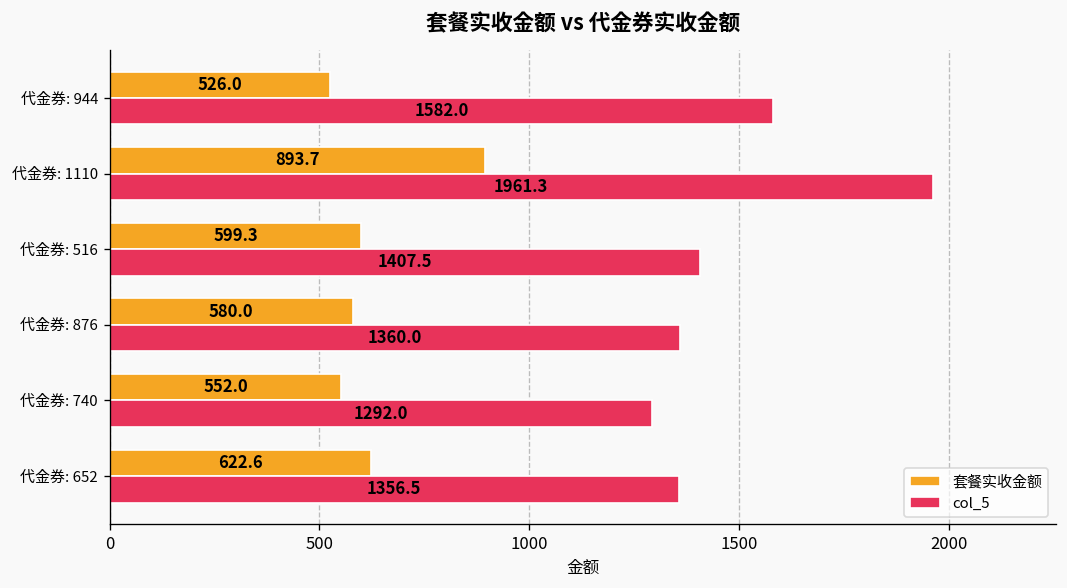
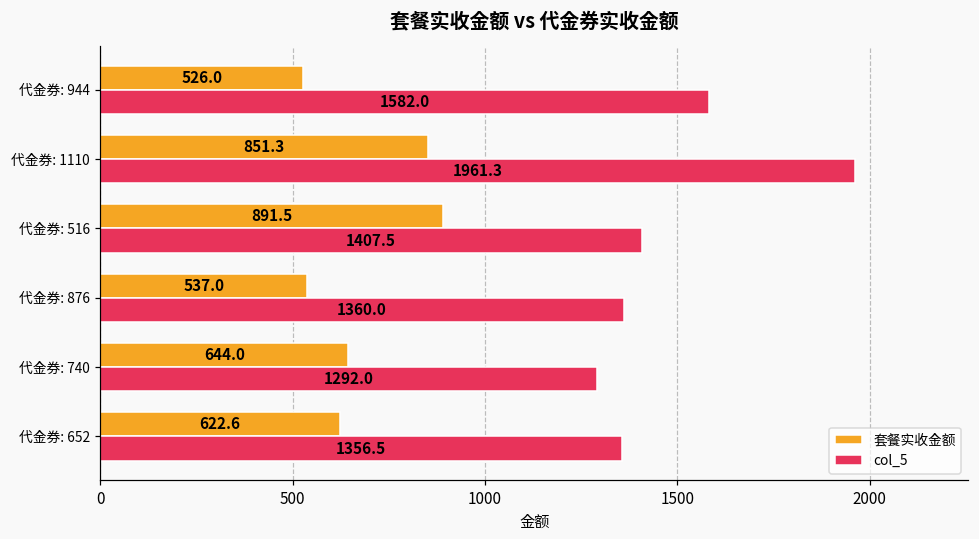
套餐实收金额, 代金券: 1110: 893.7 -> 851.3
套餐实收金额, 代金券: 516: 599.3 -> 891.5
套餐实收金额, 代金券: 876: 580.0 -> 537.0
套餐实收金额, 代金券: 740: 552.0 -> 644.0
